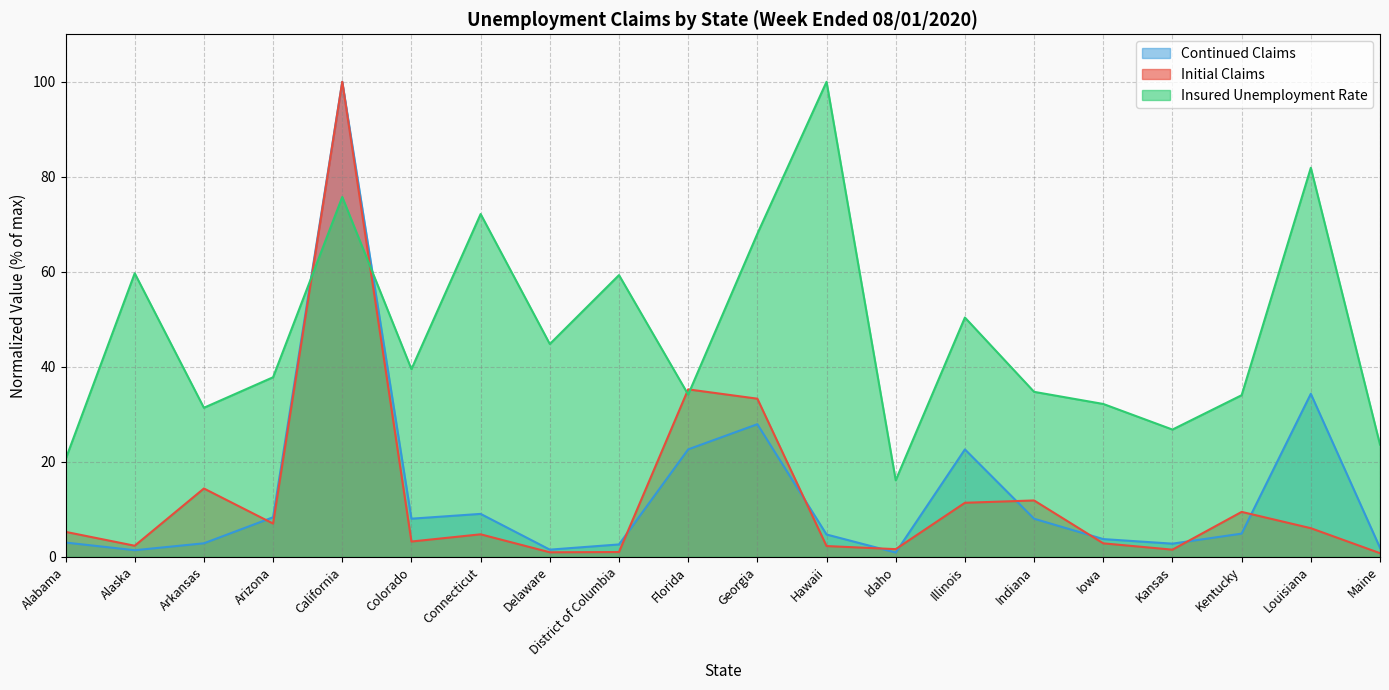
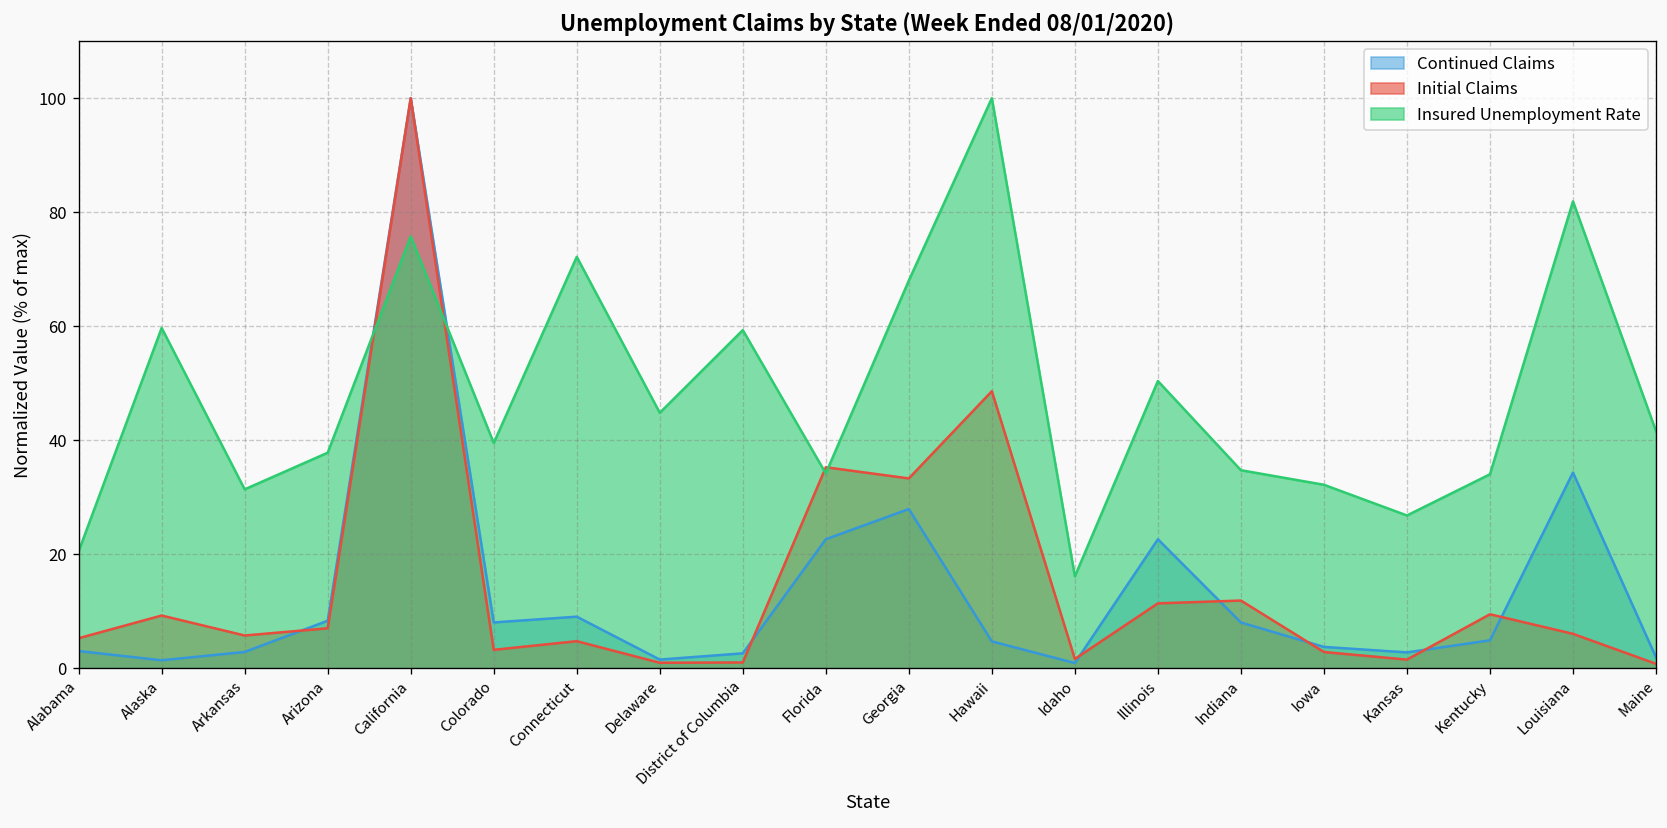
Initial Claims, Alaska: 2 -> 9
Initial Claims, Arkansas: 14 -> 6
Initial Claims, Hawaii: 2 -> 49
Insured Unemployment Rate, Maine: 24 -> 42
